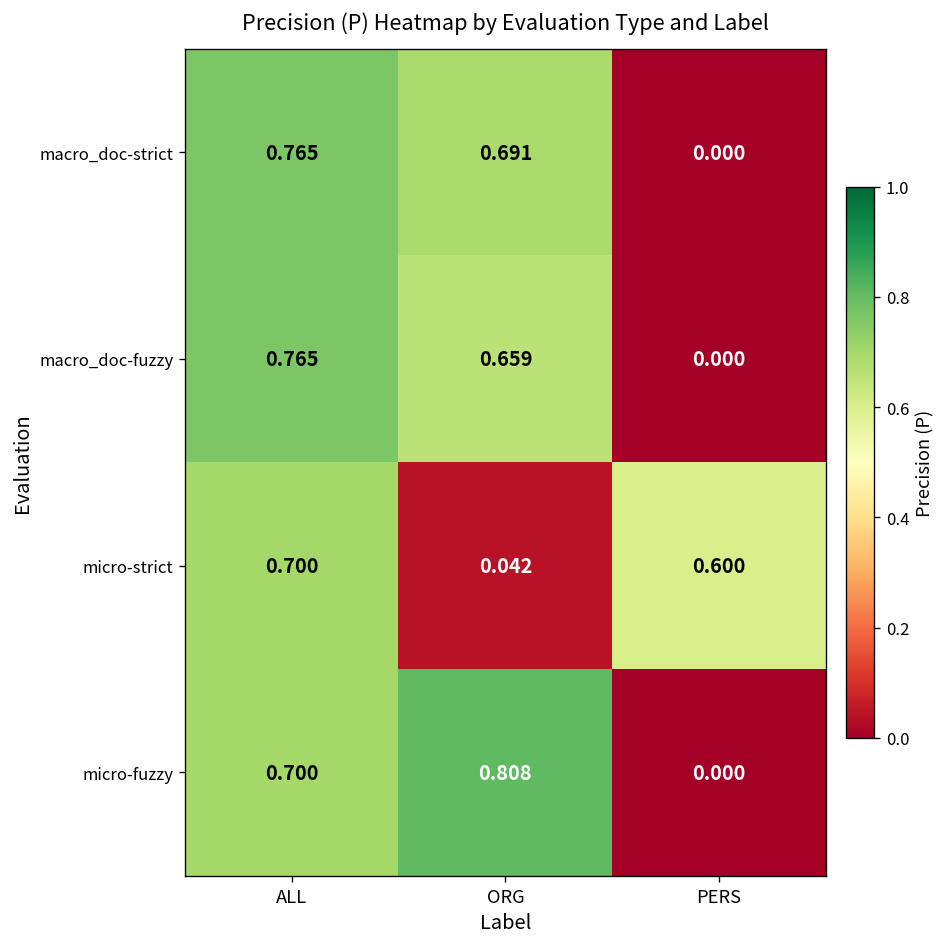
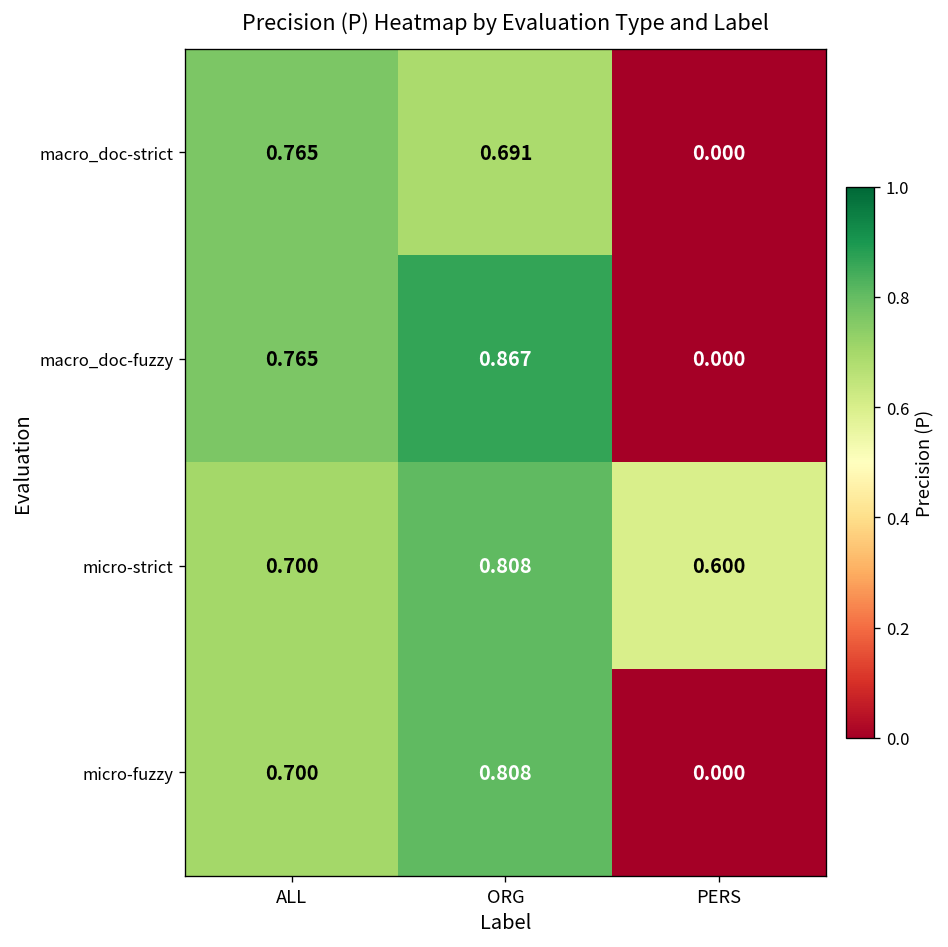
macro_doc-fuzzy, ORG: 0.659 -> 0.867
micro-strict, ORG: 0.042 -> 0.808
